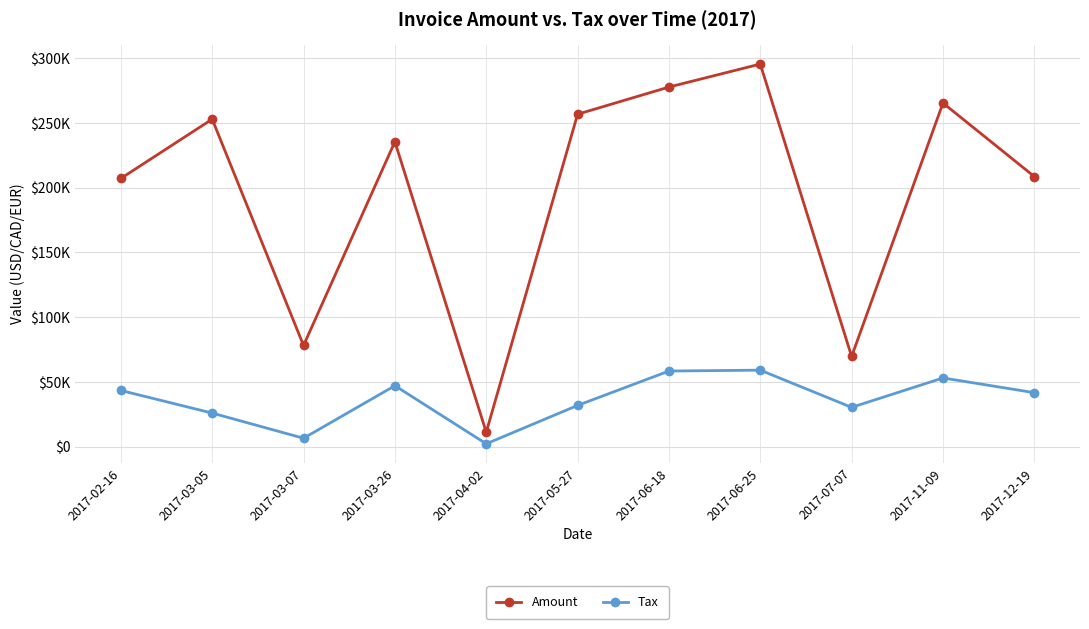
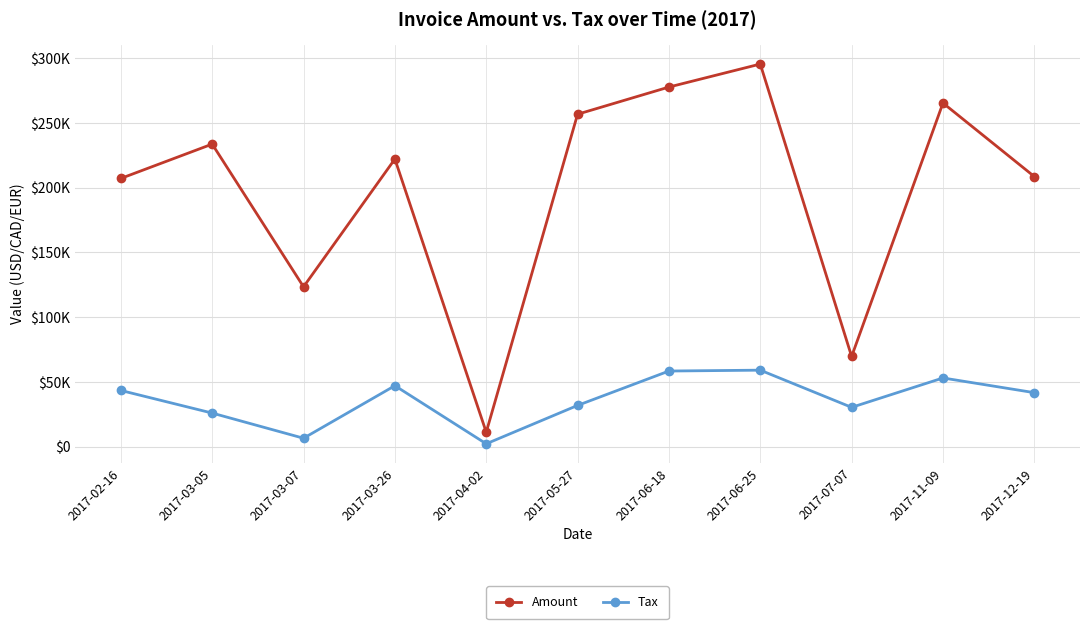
Amount, 2017-03-05: $253000 -> $234000
Amount, 2017-03-07: $78000 -> $123000
Amount, 2017-03-26: $236000 -> $222000
